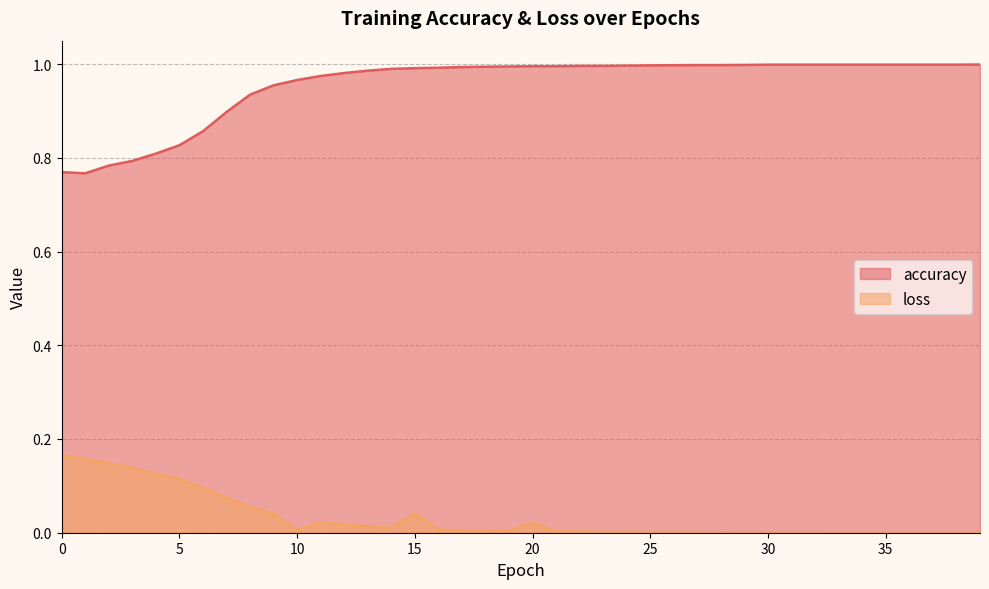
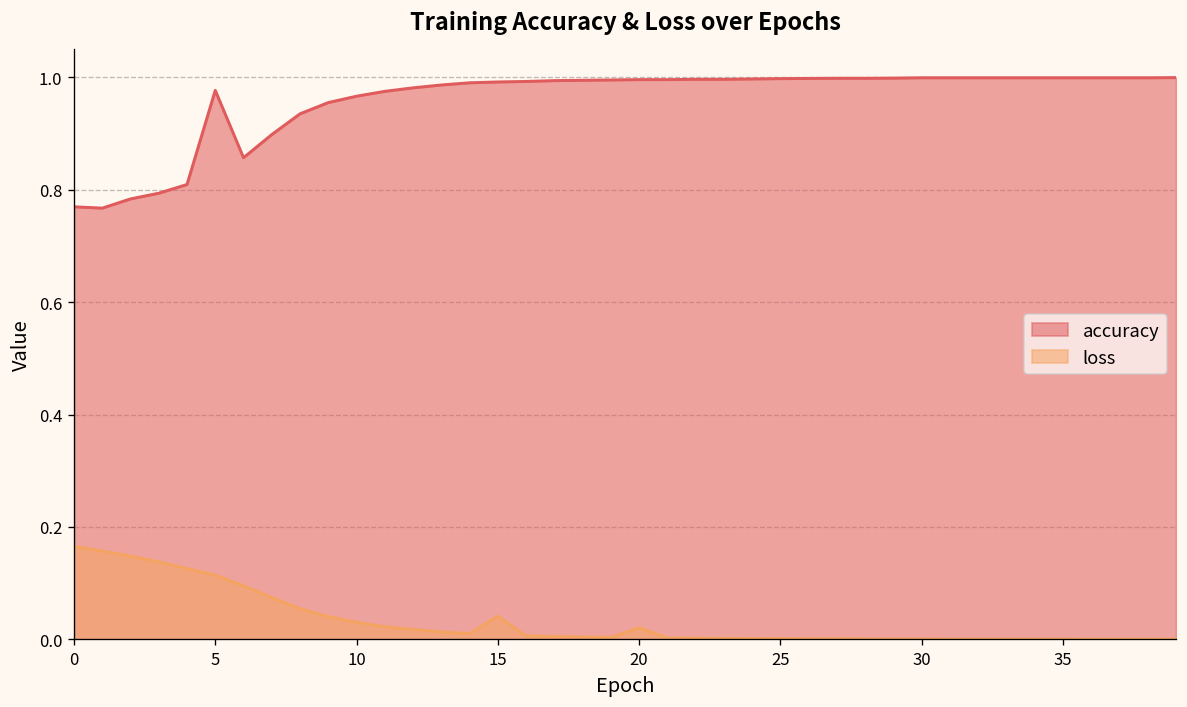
accuracy, 5: 0.83 -> 0.98
loss, 10: 0.01 -> 0.03
